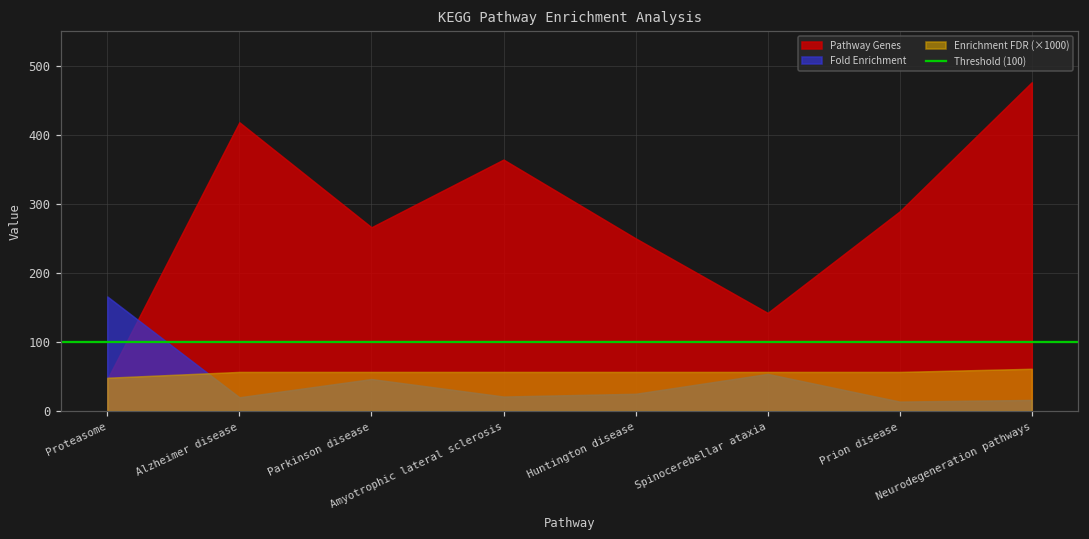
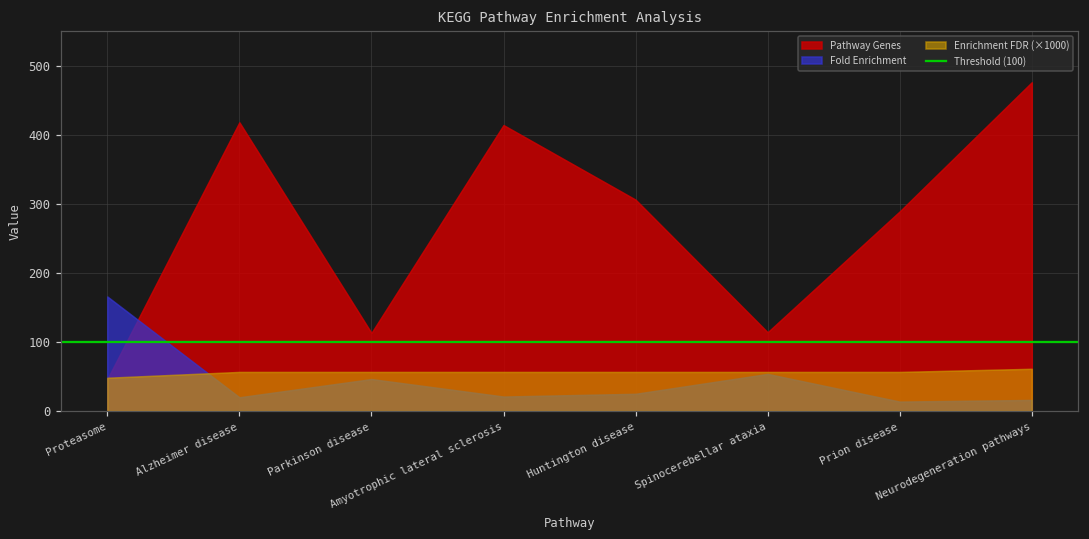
Pathway Genes, Parkinson disease: 270 -> 110
Pathway Genes, Amyotrophic lateral sclerosis: 360 -> 410
Pathway Genes, Huntington disease: 250 -> 310
Pathway Genes, Spinocerebellar ataxia: 140 -> 110
